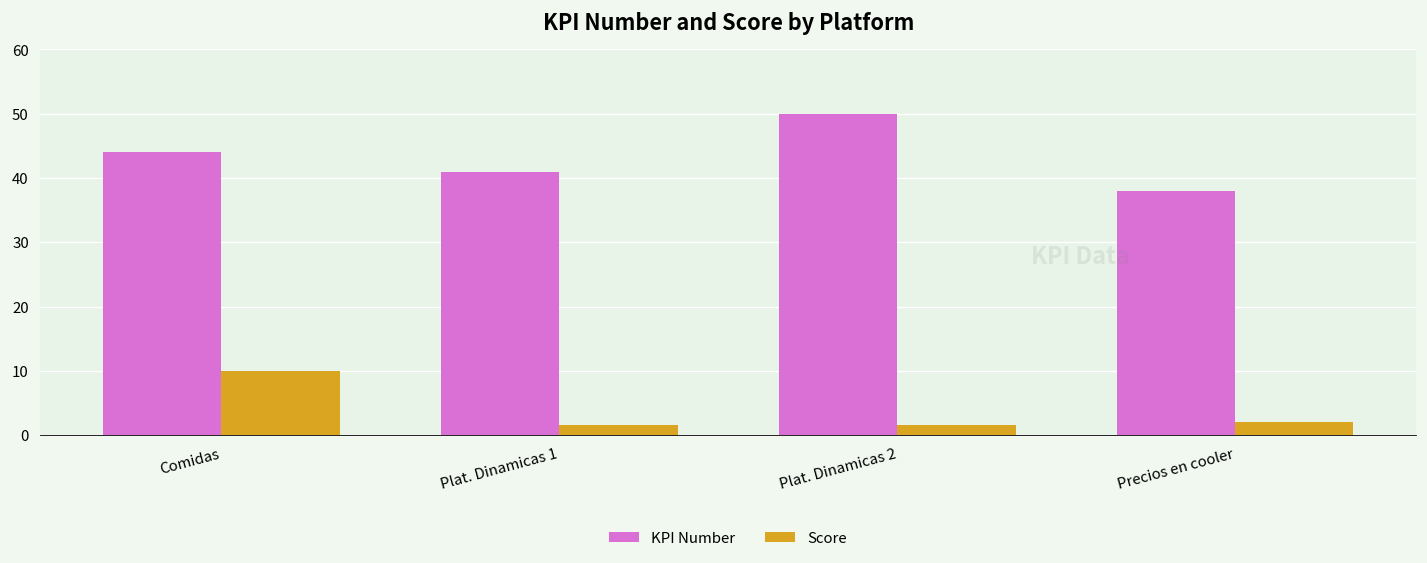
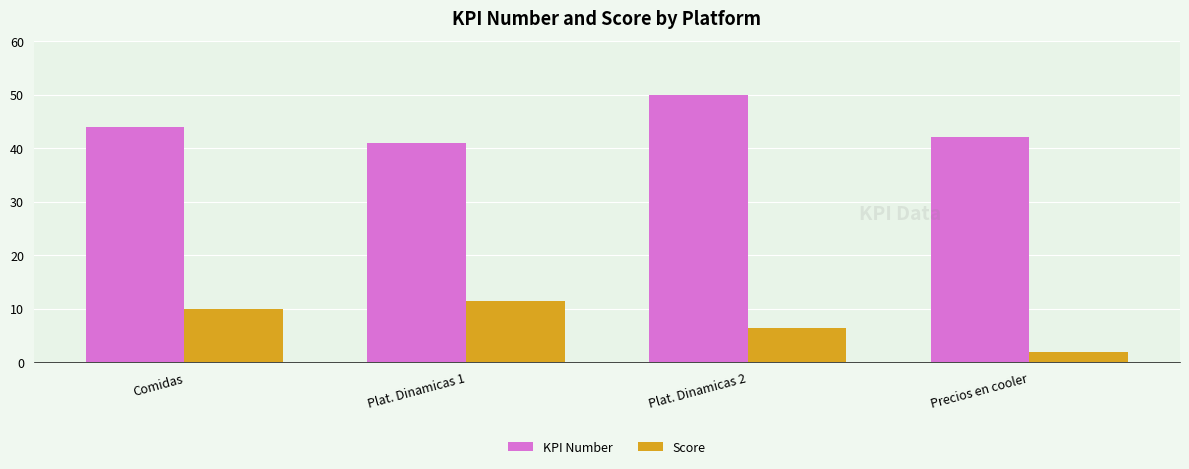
Score, Plat. Dinamicas 1: 2 -> 12
Score, Plat. Dinamicas 2: 2 -> 6
KPI Number, Precios en cooler: 38 -> 42
